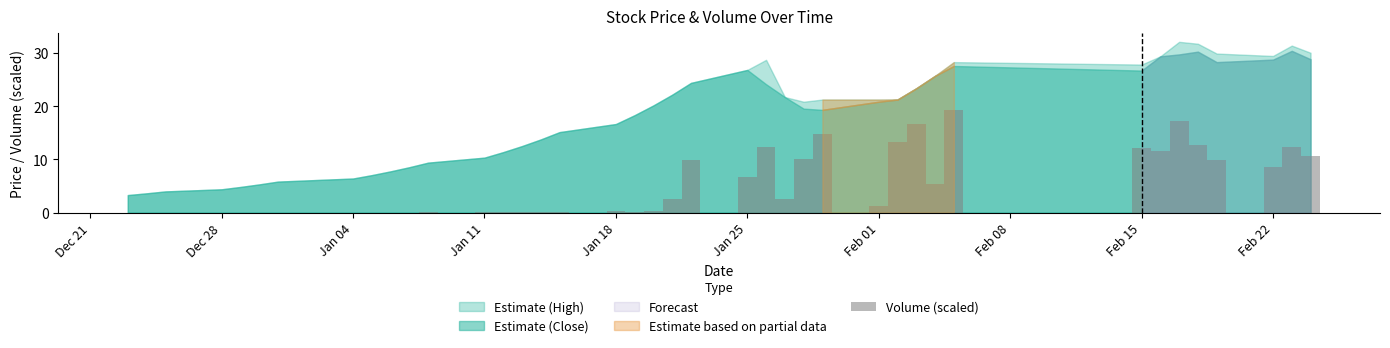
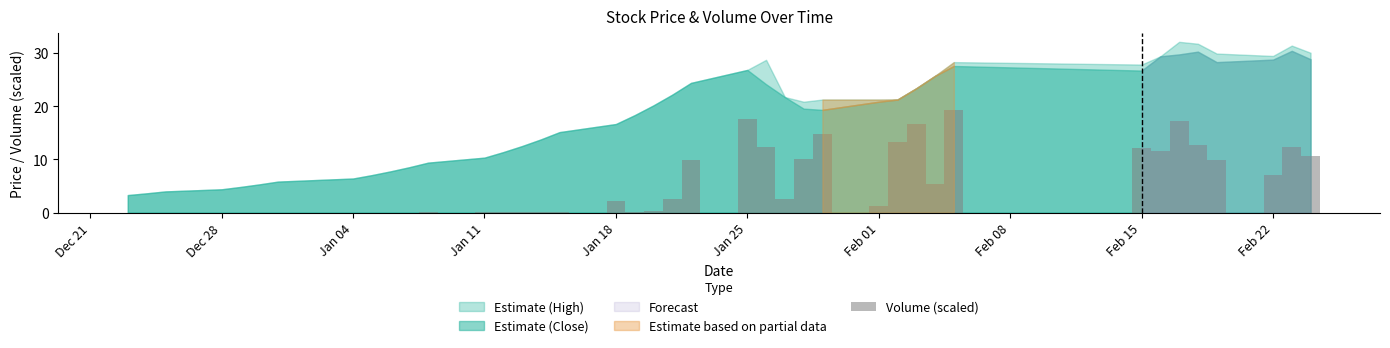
Volume (scaled), Jan 18: 0 -> 2
Volume (scaled), Jan 25: 7 -> 18
Volume (scaled), Feb 22: 9 -> 7
